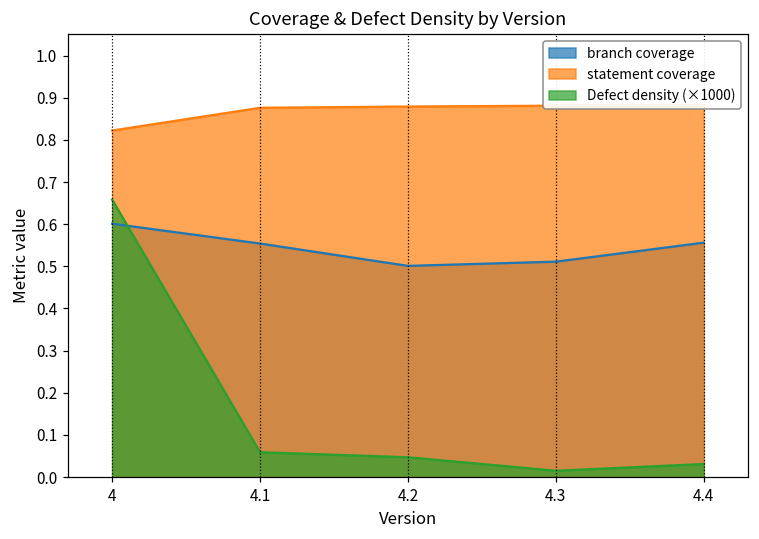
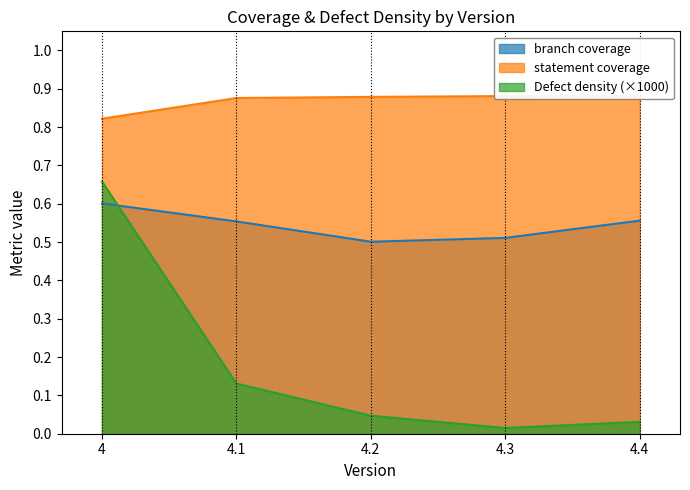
Defect density (×1000), 4.1: 0.06 -> 0.13
